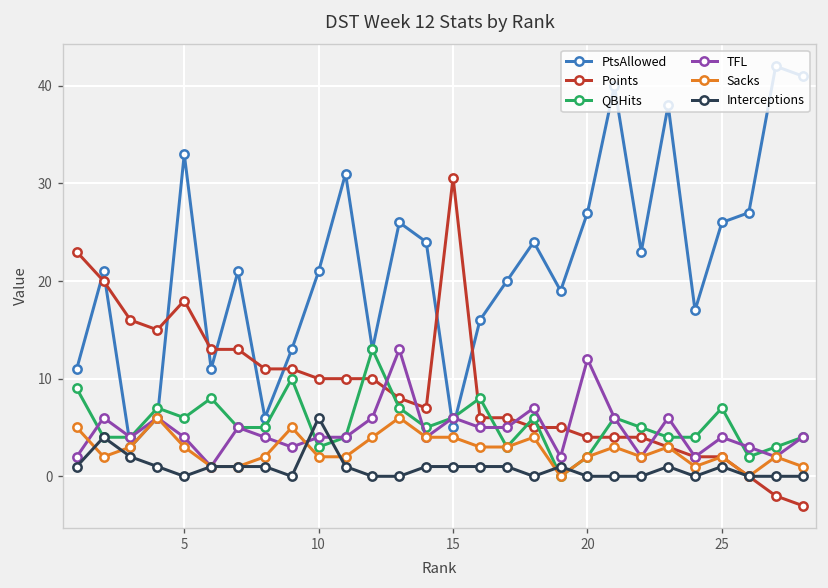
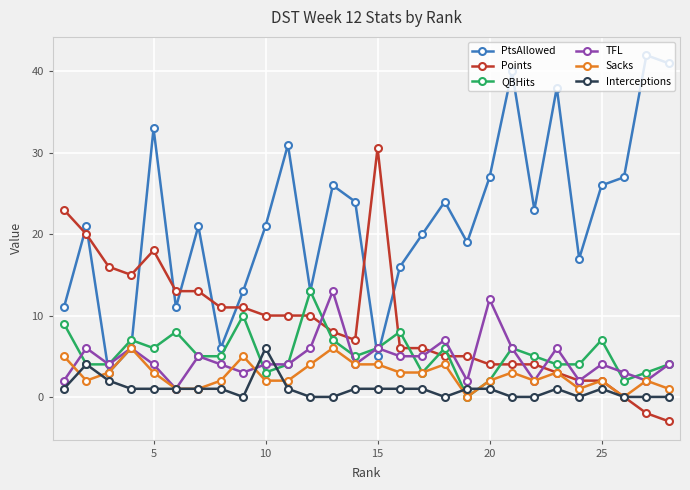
Interceptions, 5: 0 -> 1
Interceptions, 20: 0 -> 1
